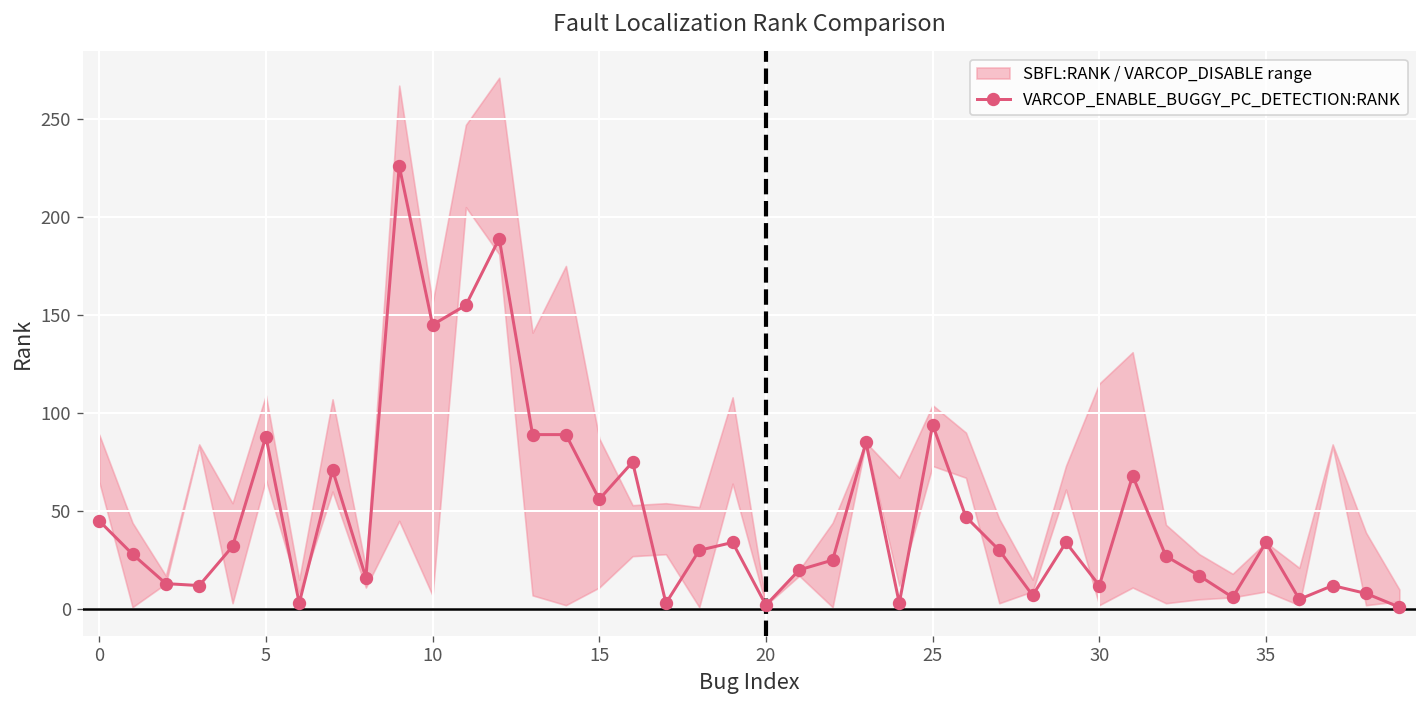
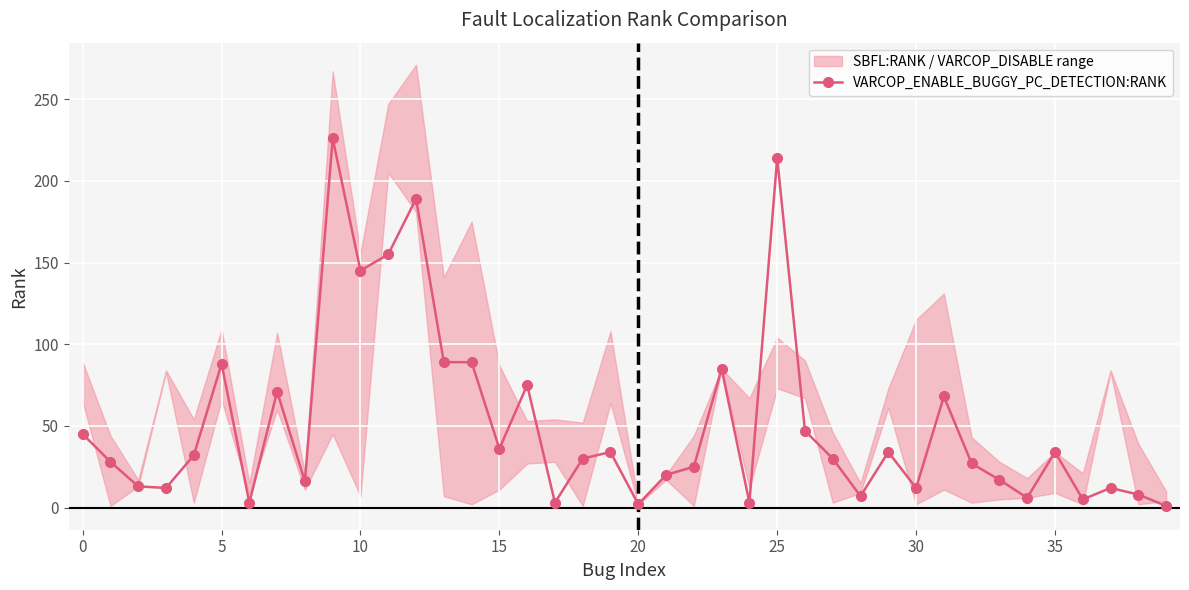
VARCOP_ENABLE_BUGGY_PC_DETECTION:RANK, 15: 56 -> 36
VARCOP_ENABLE_BUGGY_PC_DETECTION:RANK, 25: 94 -> 214
